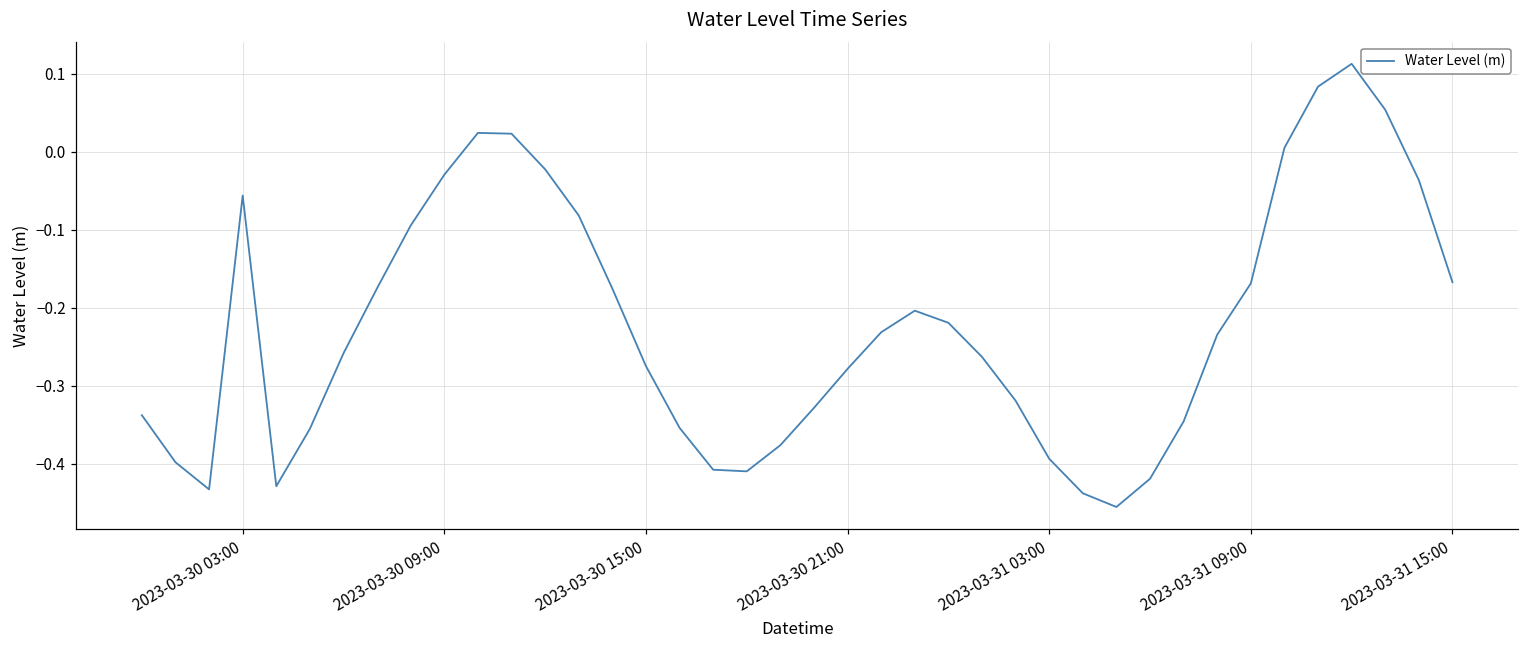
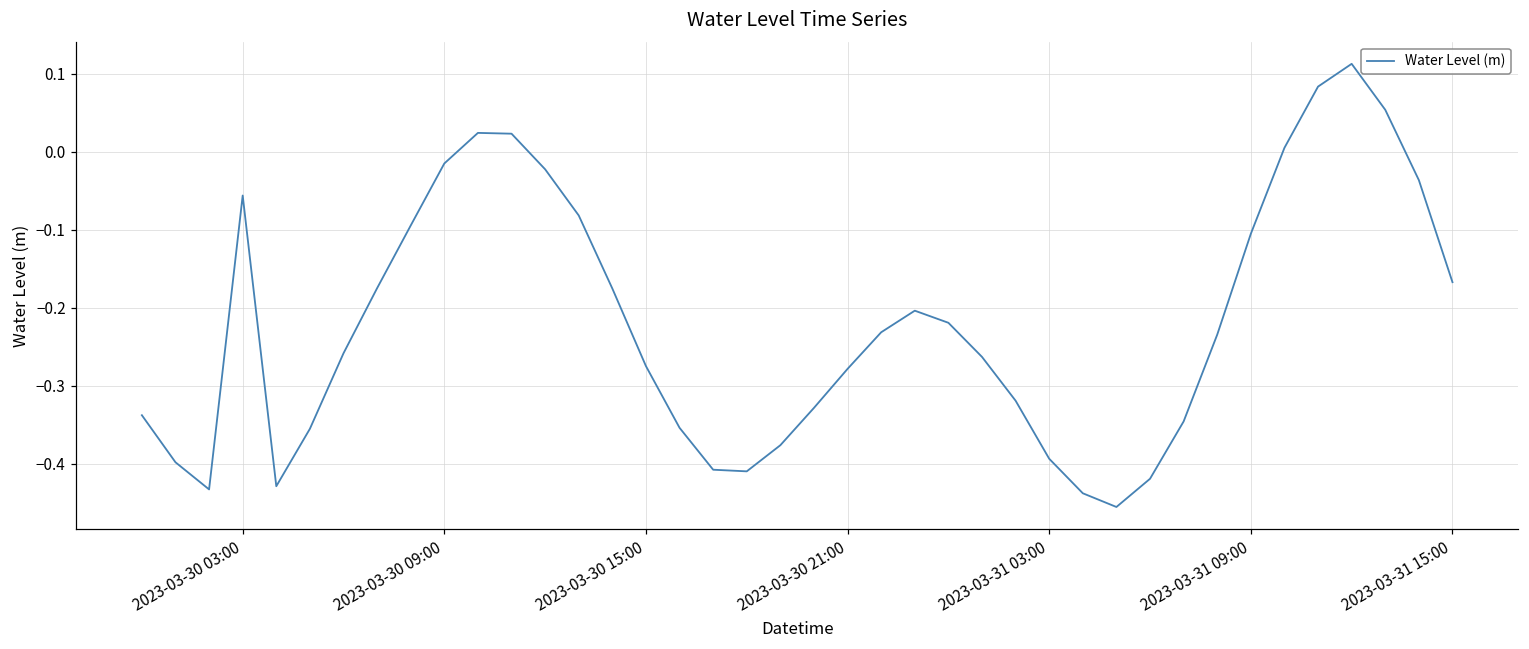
2023-03-30 09:00: -0.03 -> -0.02
2023-03-31 09:00: -0.17 -> -0.11
